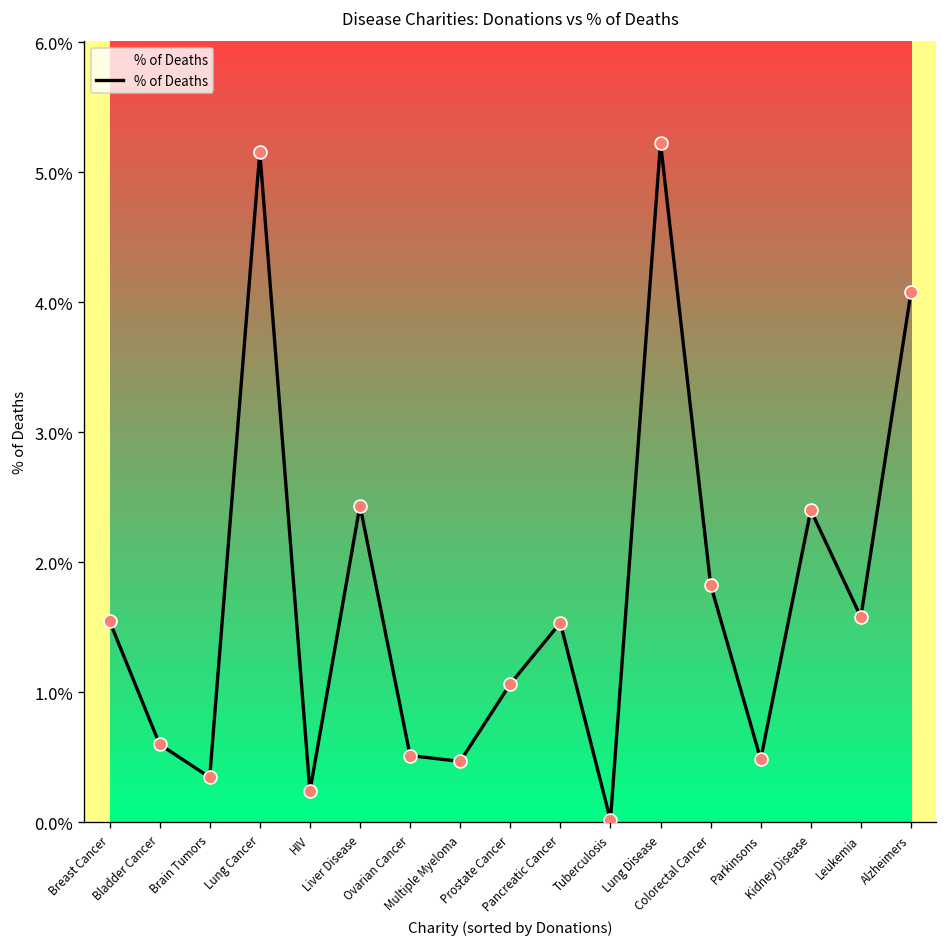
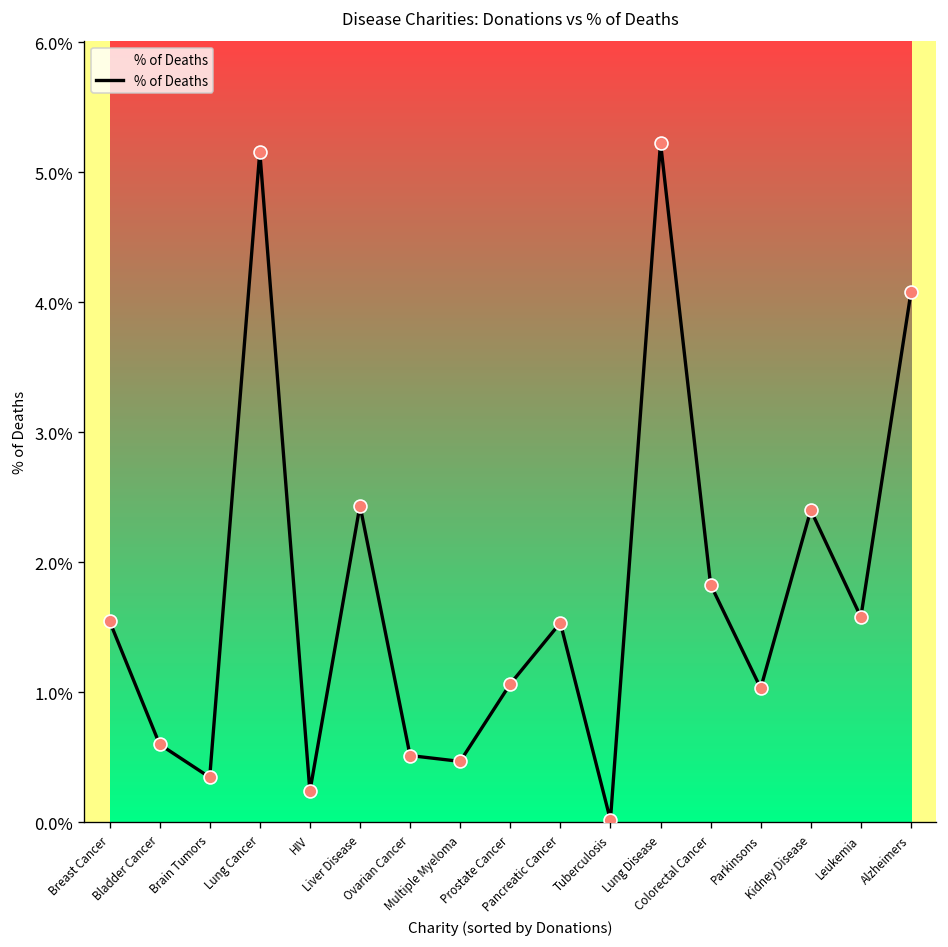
Parkinsons: 0.48% -> 1.03%
